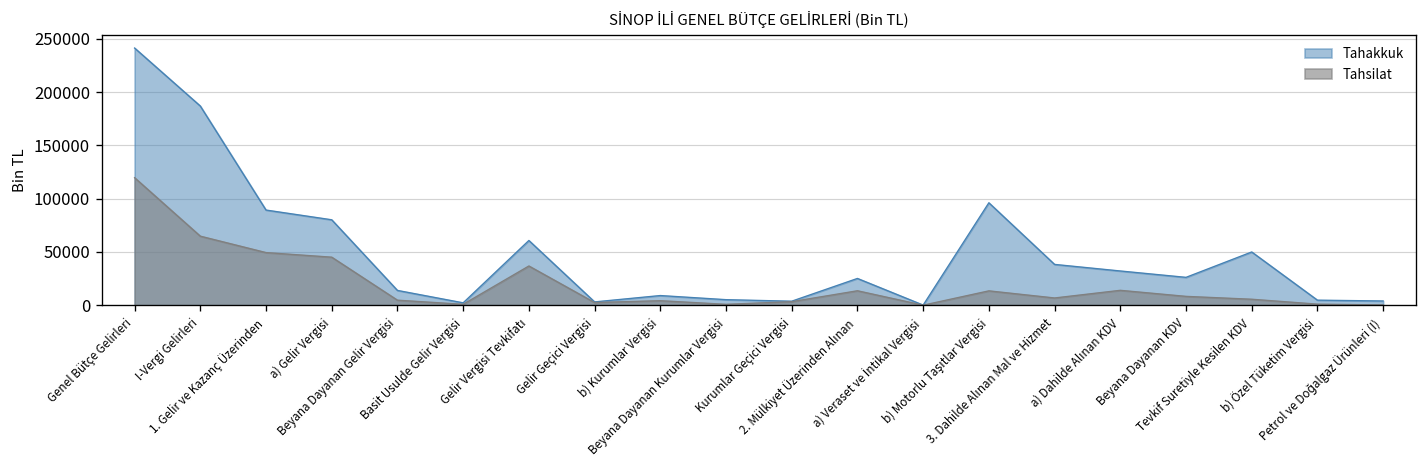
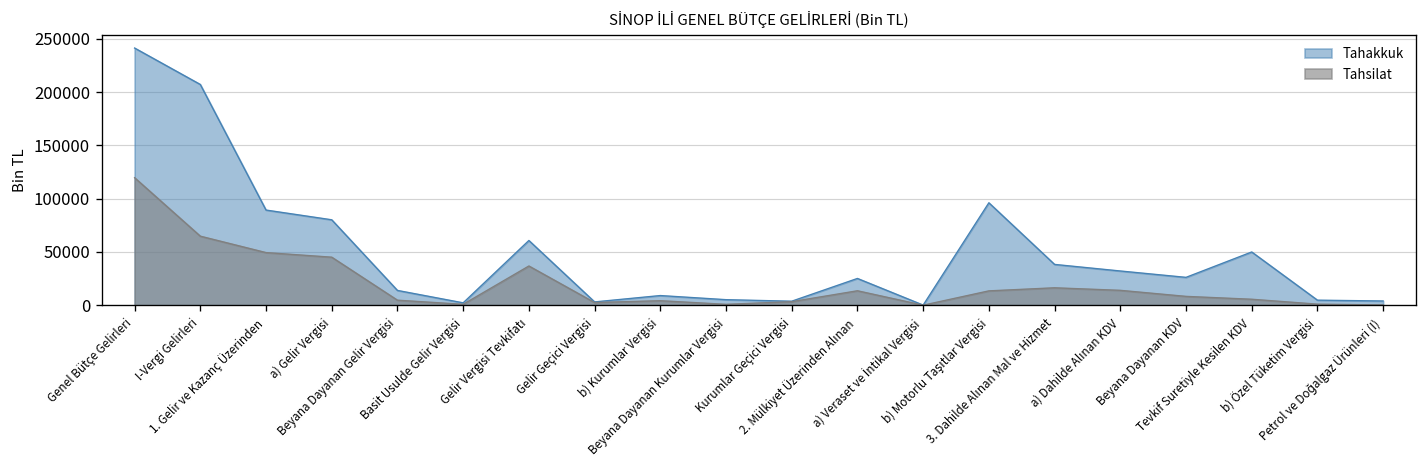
Tahakkuk, I-Vergi Gelirleri: 190000 -> 210000
Tahsilat, 3. Dahilde Alınan Mal ve Hizmet: 10000 -> 20000
